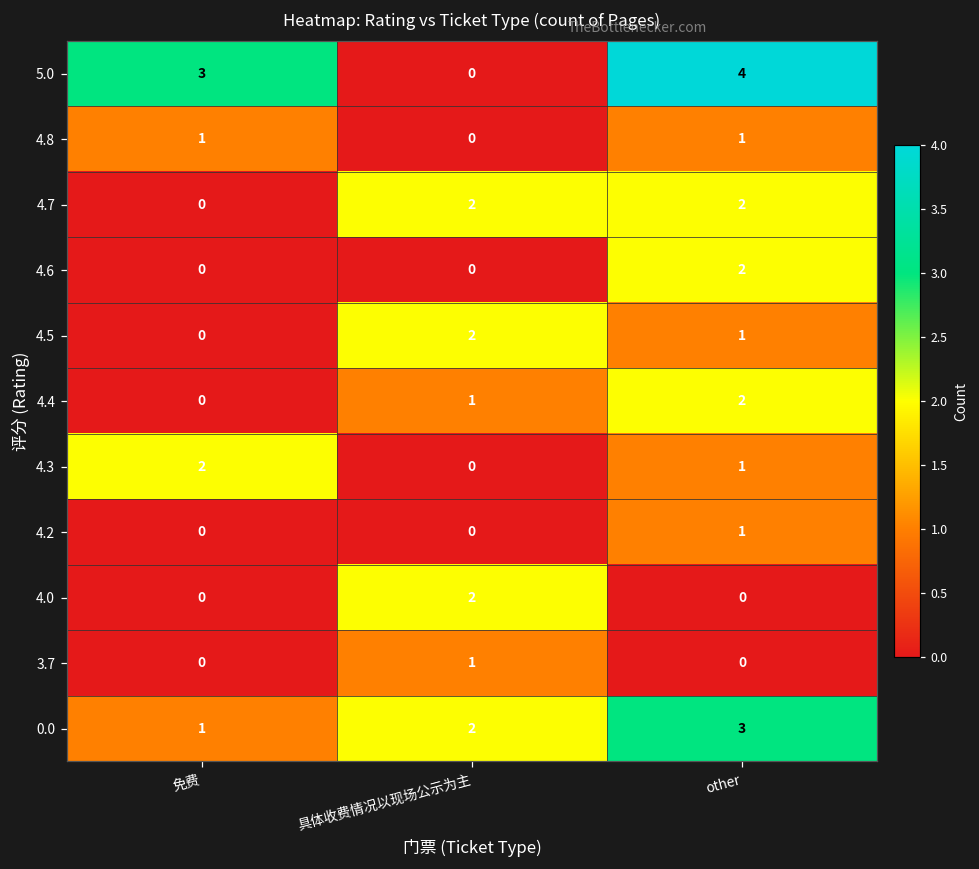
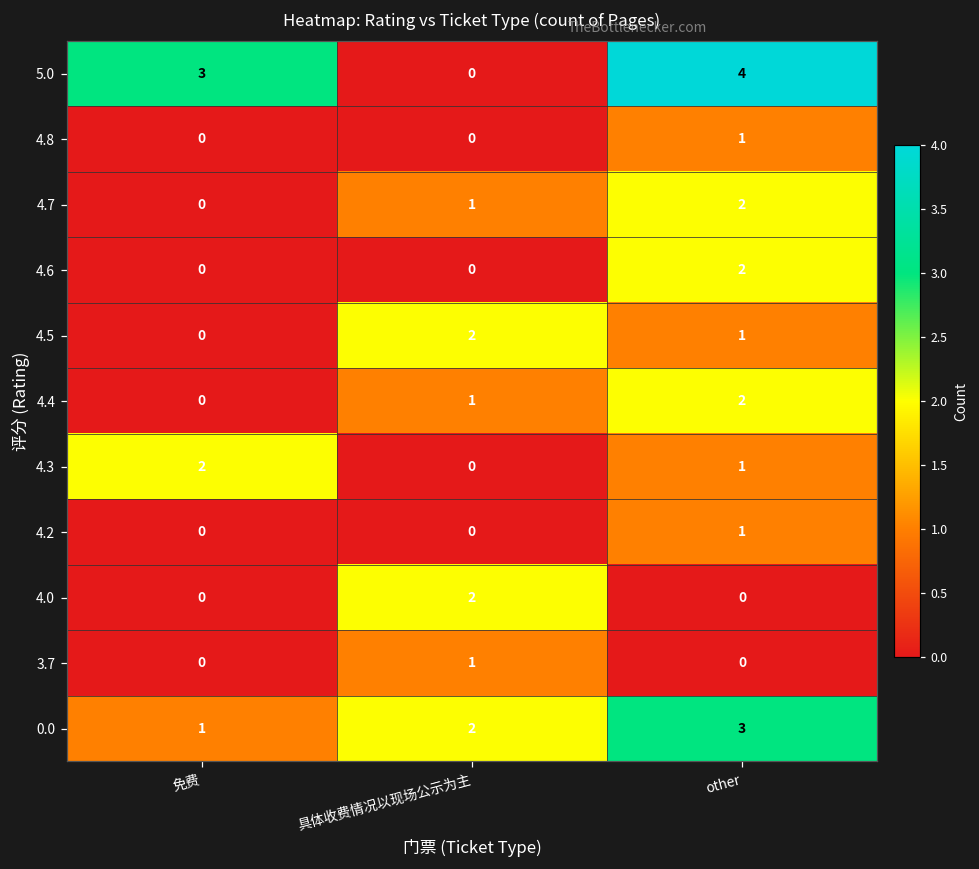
4.8, 免费: 1 -> 0
4.7, 具体收费情况以现场公示为主: 2 -> 1
